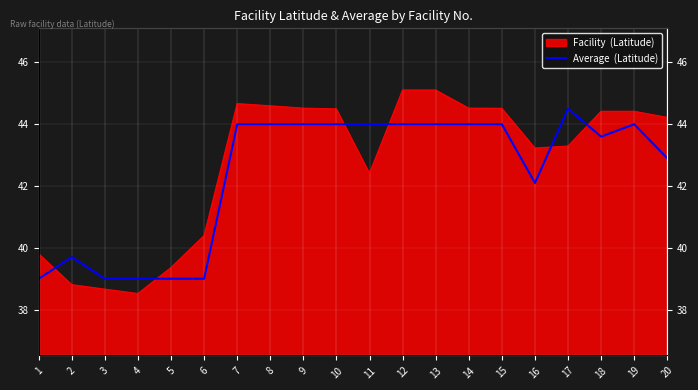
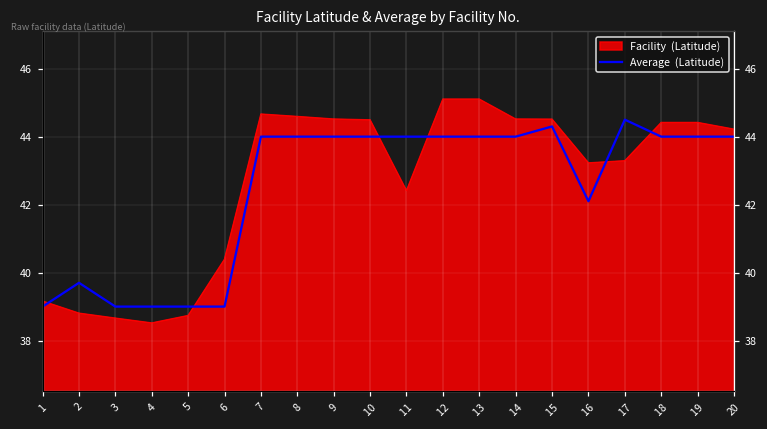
Facility (Latitude), 1: 39.8 -> 39.2
Facility (Latitude), 5: 39.4 -> 38.7
Average (Latitude), 15: 44.0 -> 44.3
Average (Latitude), 18: 43.6 -> 44.0
Average (Latitude), 20: 42.9 -> 44.0
